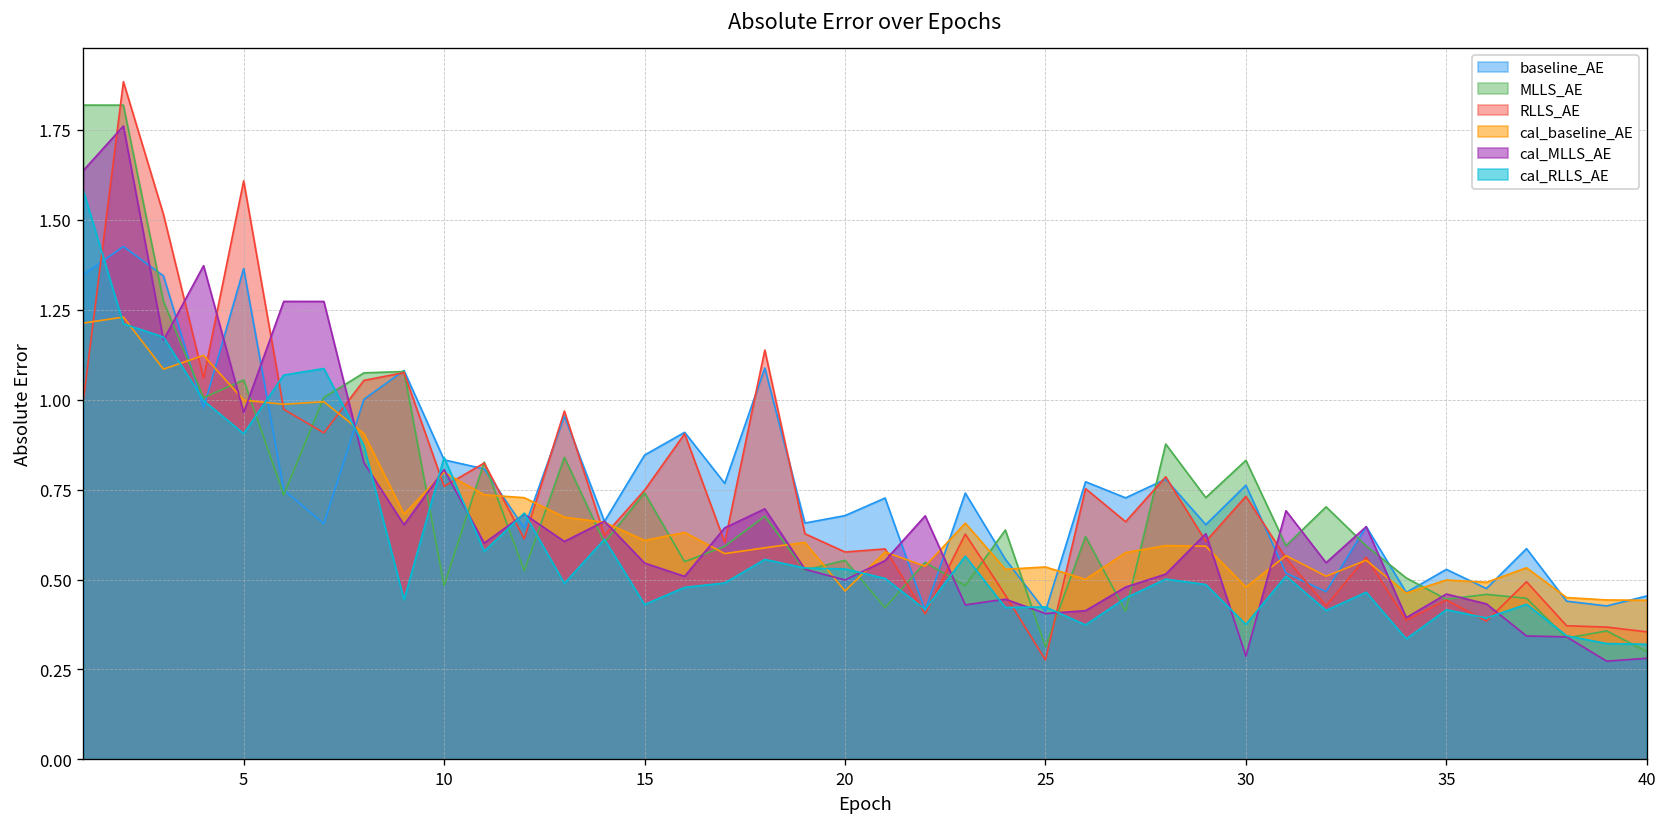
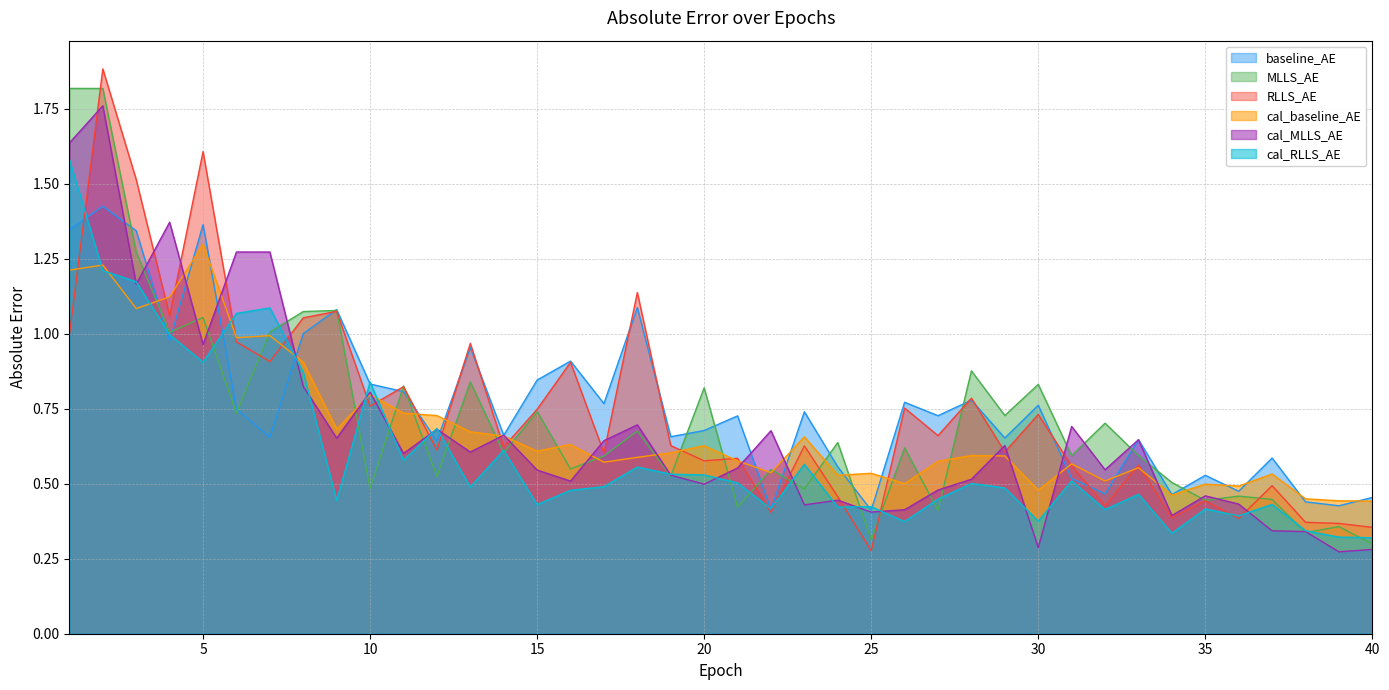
cal_baseline_AE, 5: 1.00 -> 1.30
MLLS_AE, 20: 0.55 -> 0.82
cal_baseline_AE, 20: 0.47 -> 0.63
